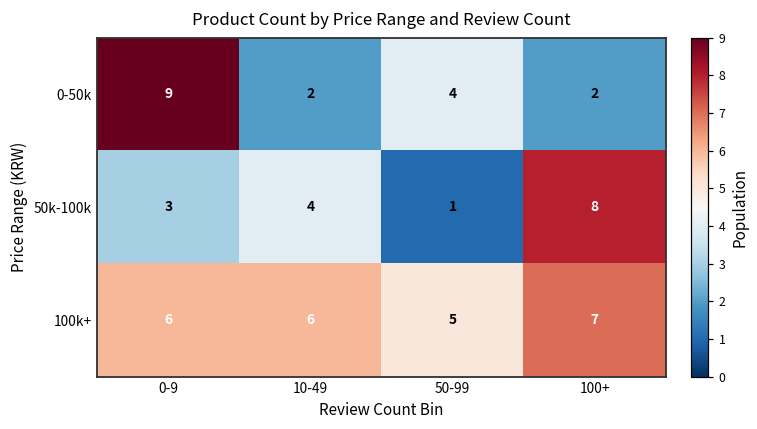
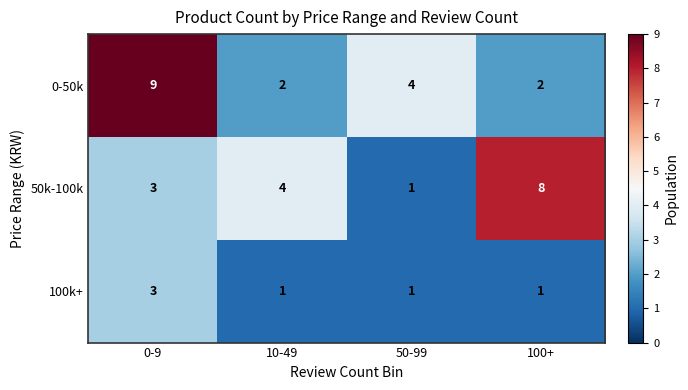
100k+, 0-9: 6 -> 3
100k+, 10-49: 6 -> 1
100k+, 50-99: 5 -> 1
100k+, 100+: 7 -> 1
